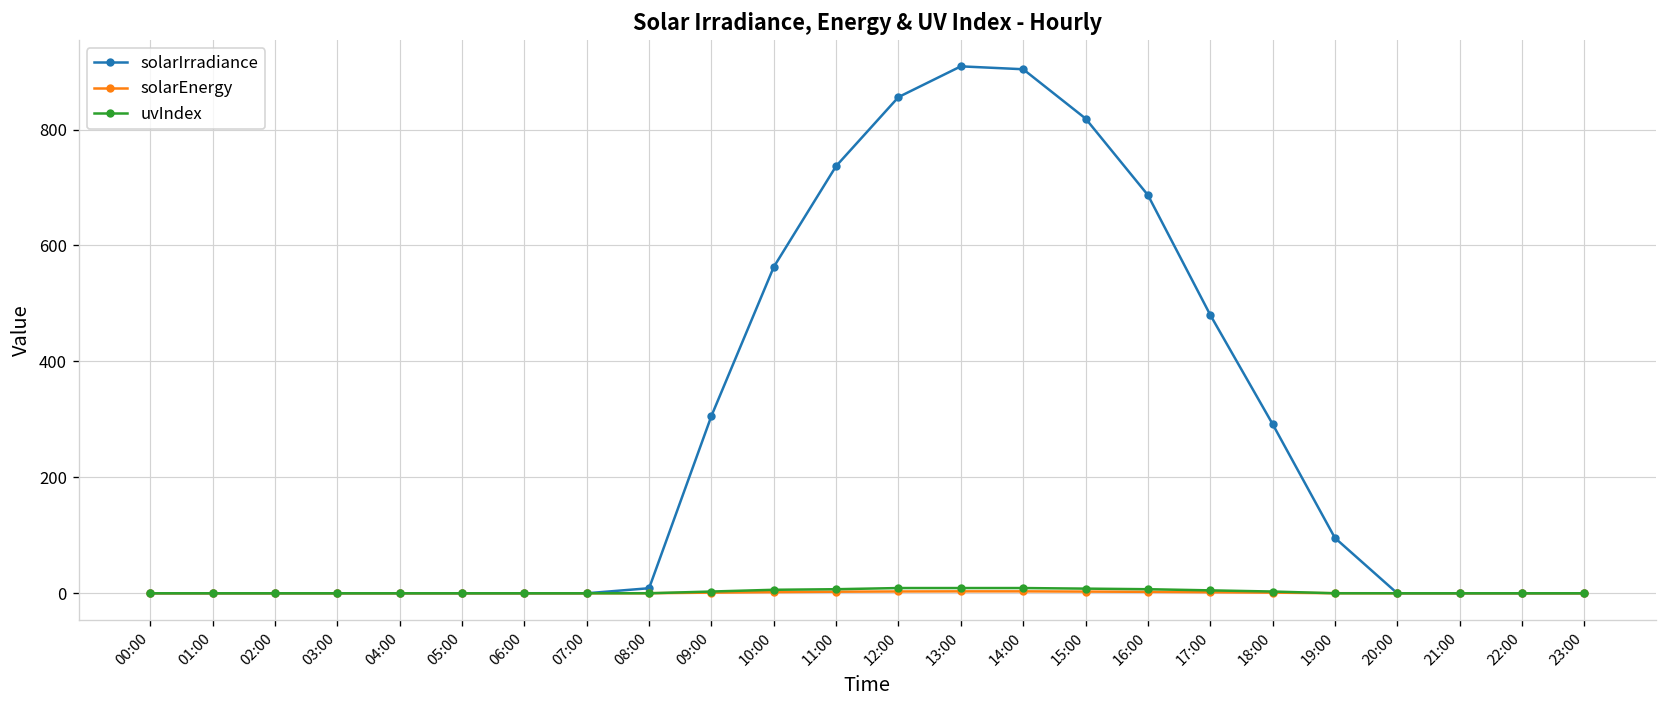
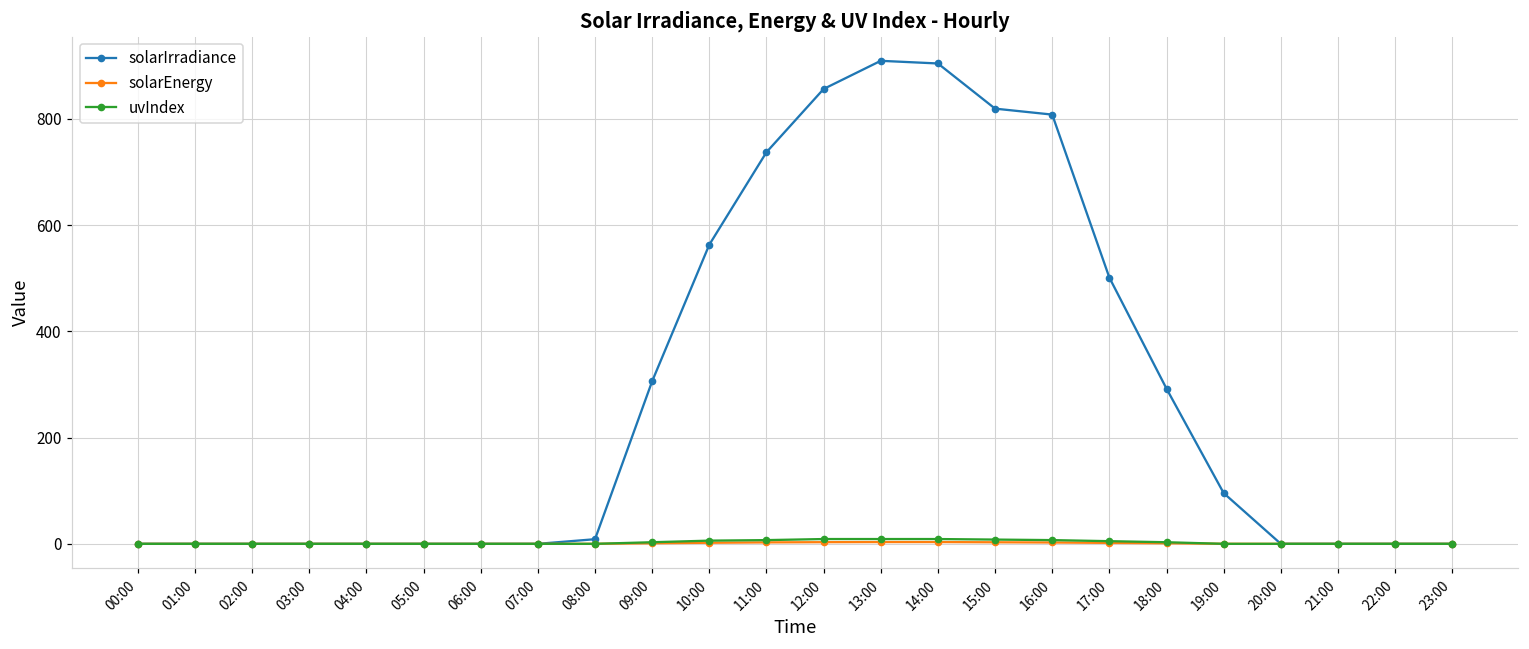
solarIrradiance, 16:00: 690 -> 810
solarIrradiance, 17:00: 480 -> 500
